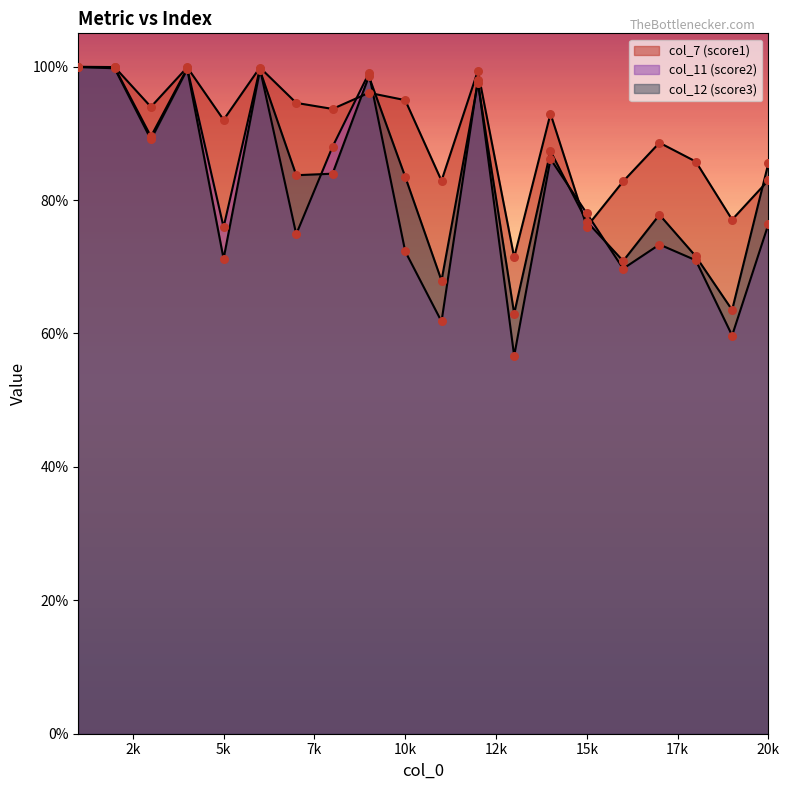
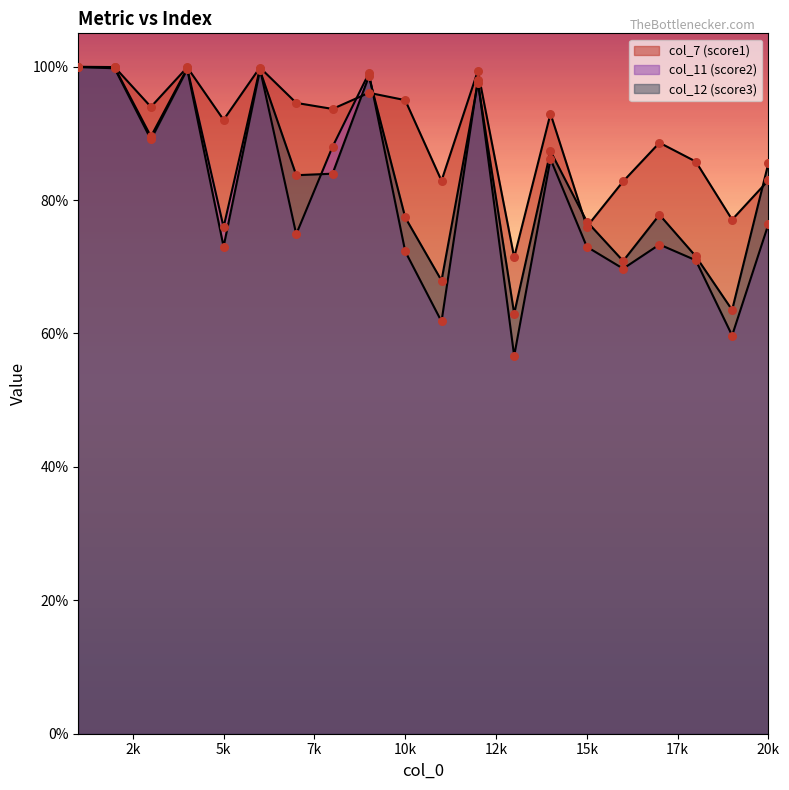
col_12 (score3), 5k: 71% -> 73%
col_12 (score3), 10k: 84% -> 77%
col_11 (score2), 15k: 78% -> 73%
